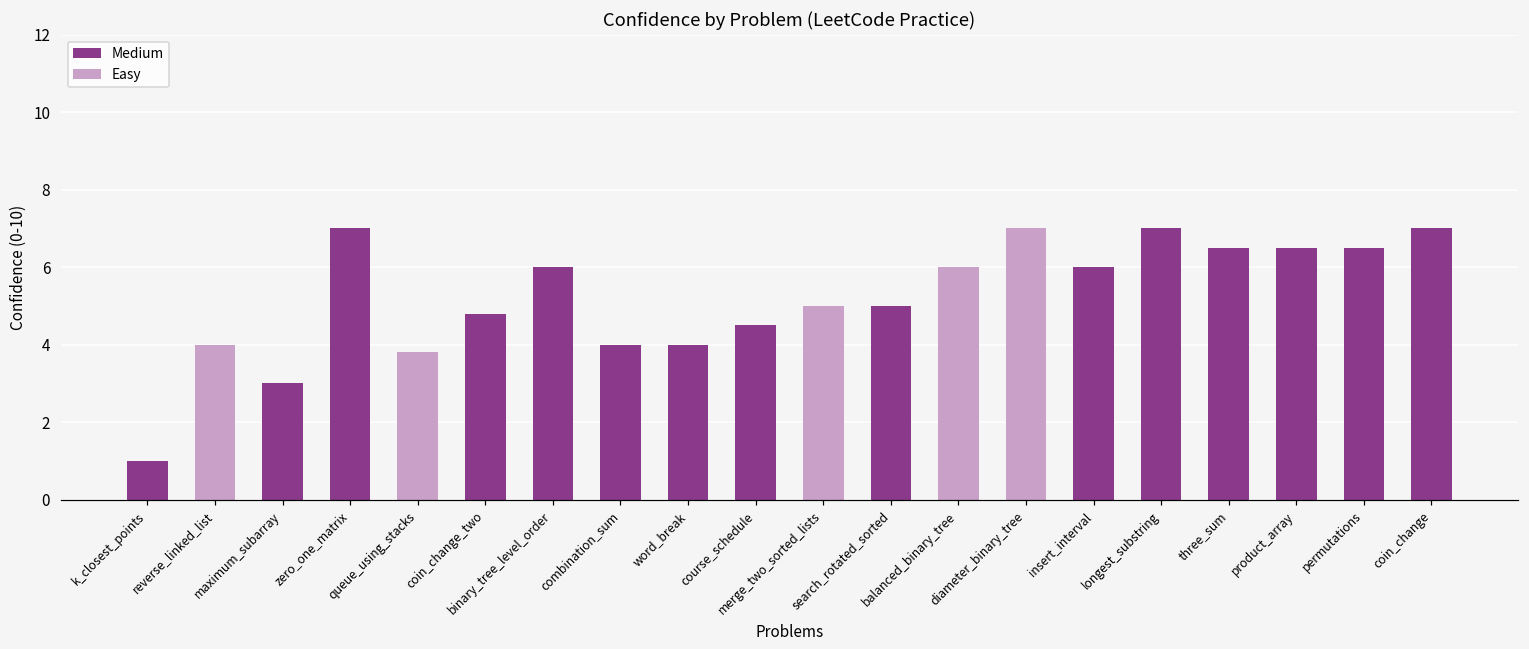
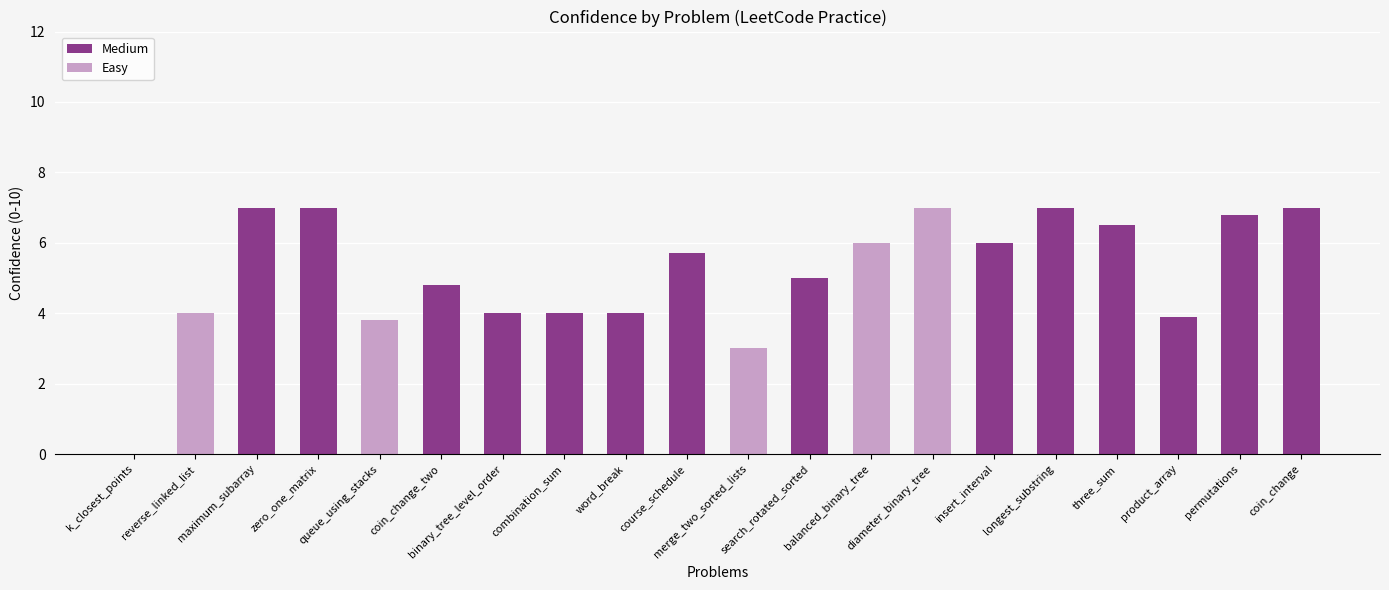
k_closest_points: 1 -> 0
maximum_subarray: 3 -> 7
binary_tree_level_order: 6 -> 4
course_schedule: 4.5 -> 5.7
merge_two_sorted_lists: 5 -> 3
product_array: 6.5 -> 3.9
permutations: 6.5 -> 6.8
